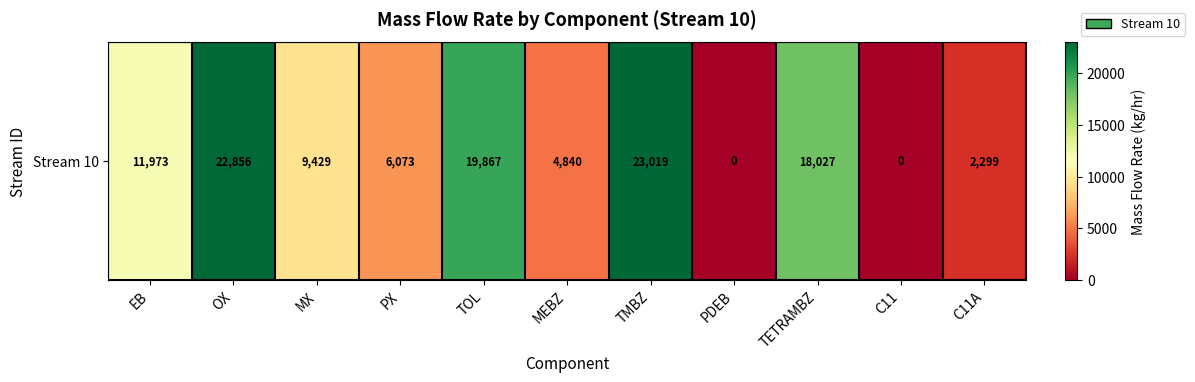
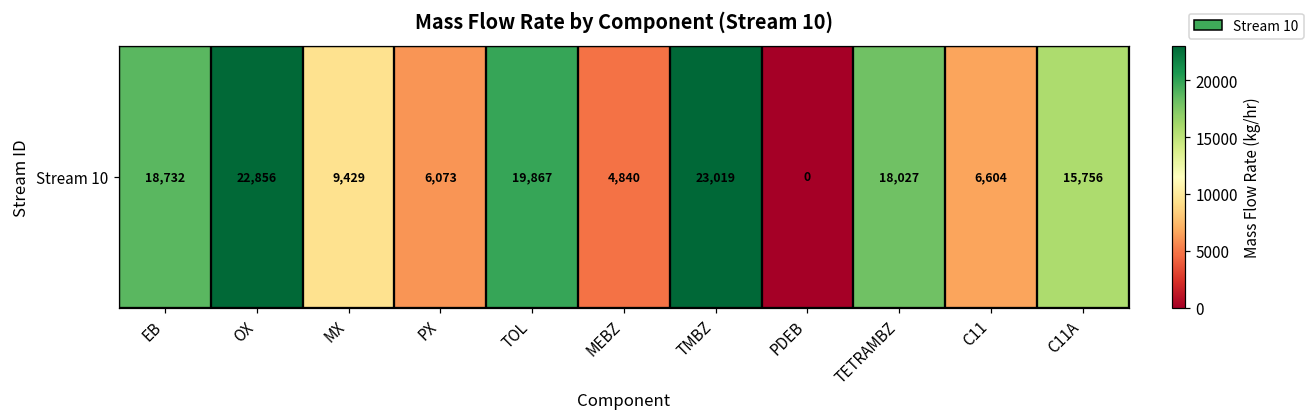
Stream 10, EB: 11,973 -> 18,732
Stream 10, C11: 0 -> 6,604
Stream 10, C11A: 2,299 -> 15,756
